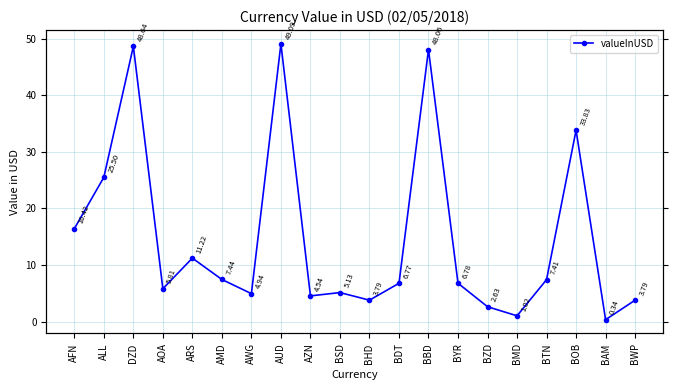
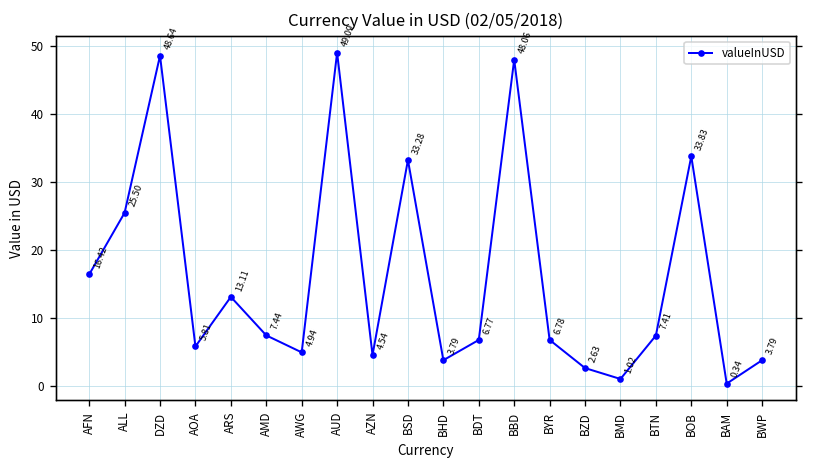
ARS: 11.22 -> 13.11
BSD: 5.13 -> 33.28
